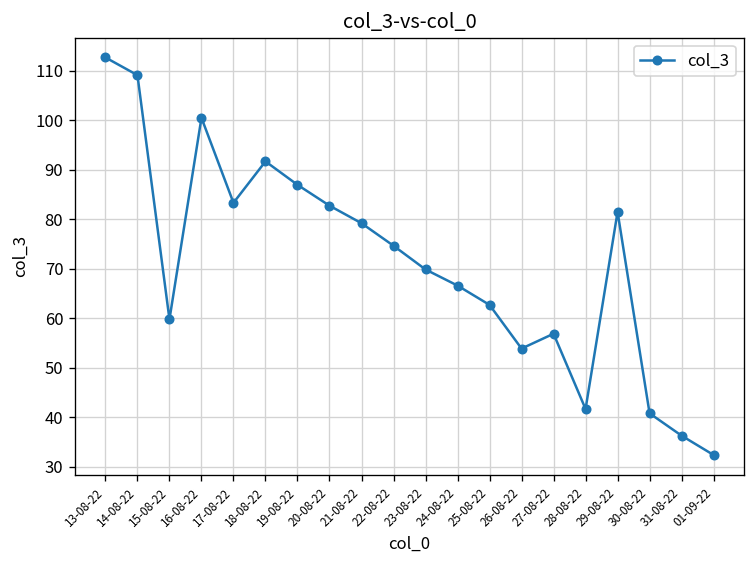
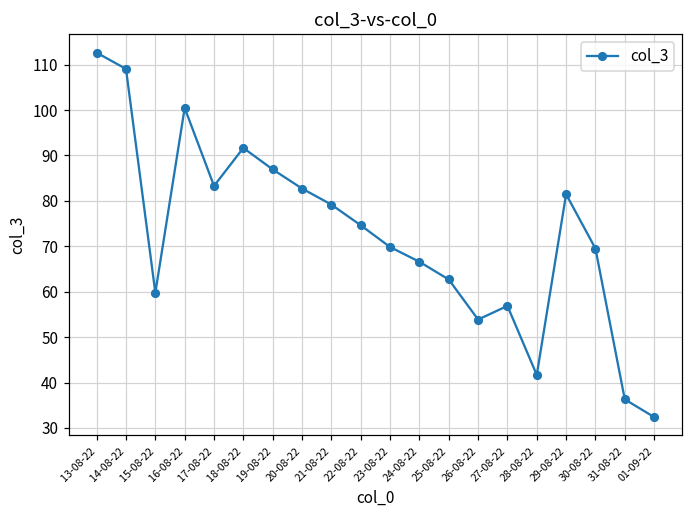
30-08-22: 41 -> 70
